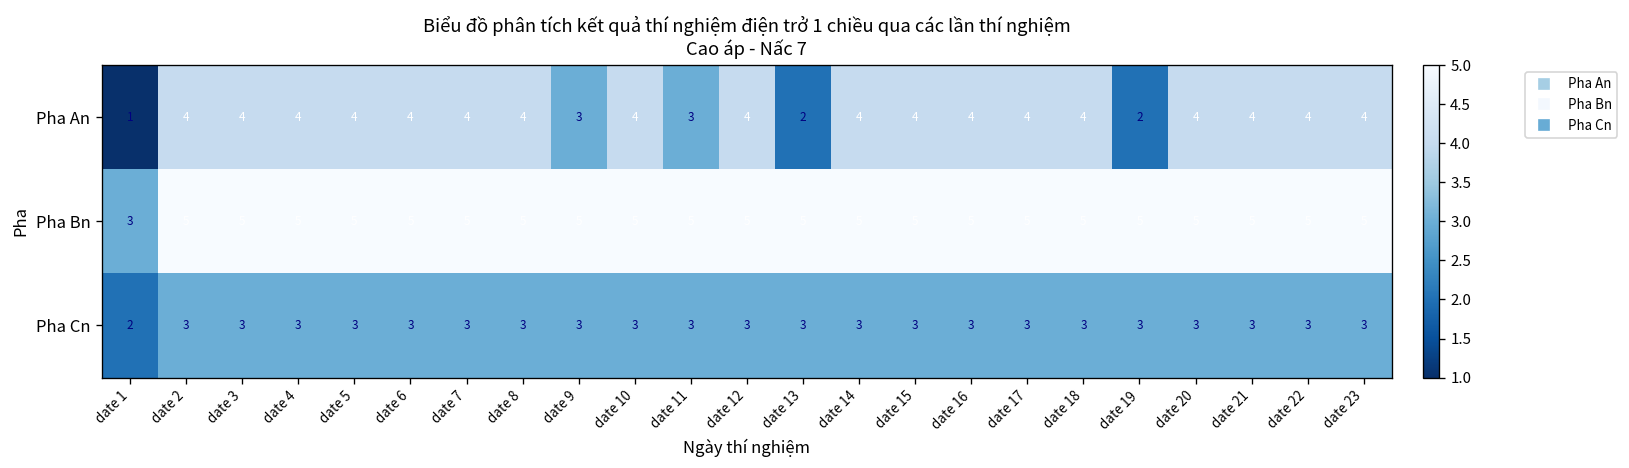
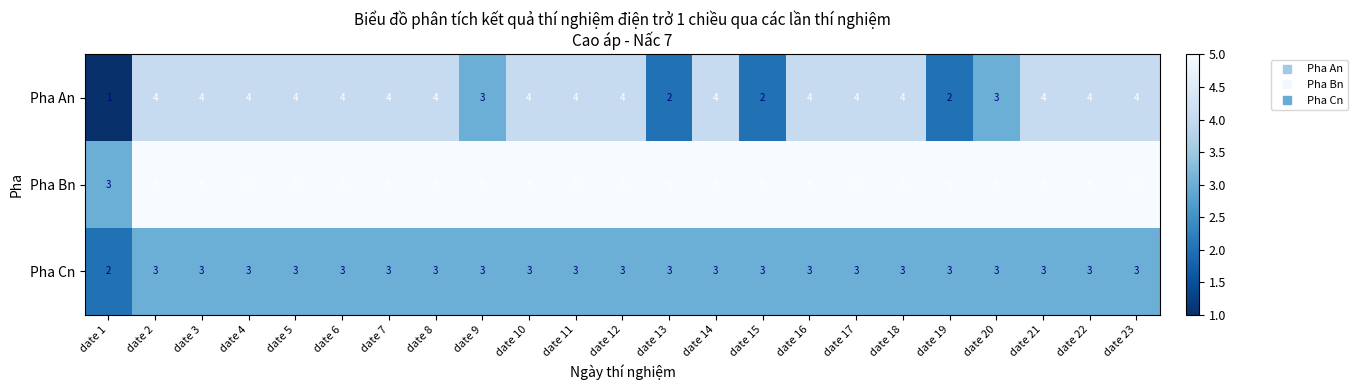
Pha An, date 11: 3 -> 4
Pha An, date 15: 4 -> 2
Pha An, date 20: 4 -> 3
